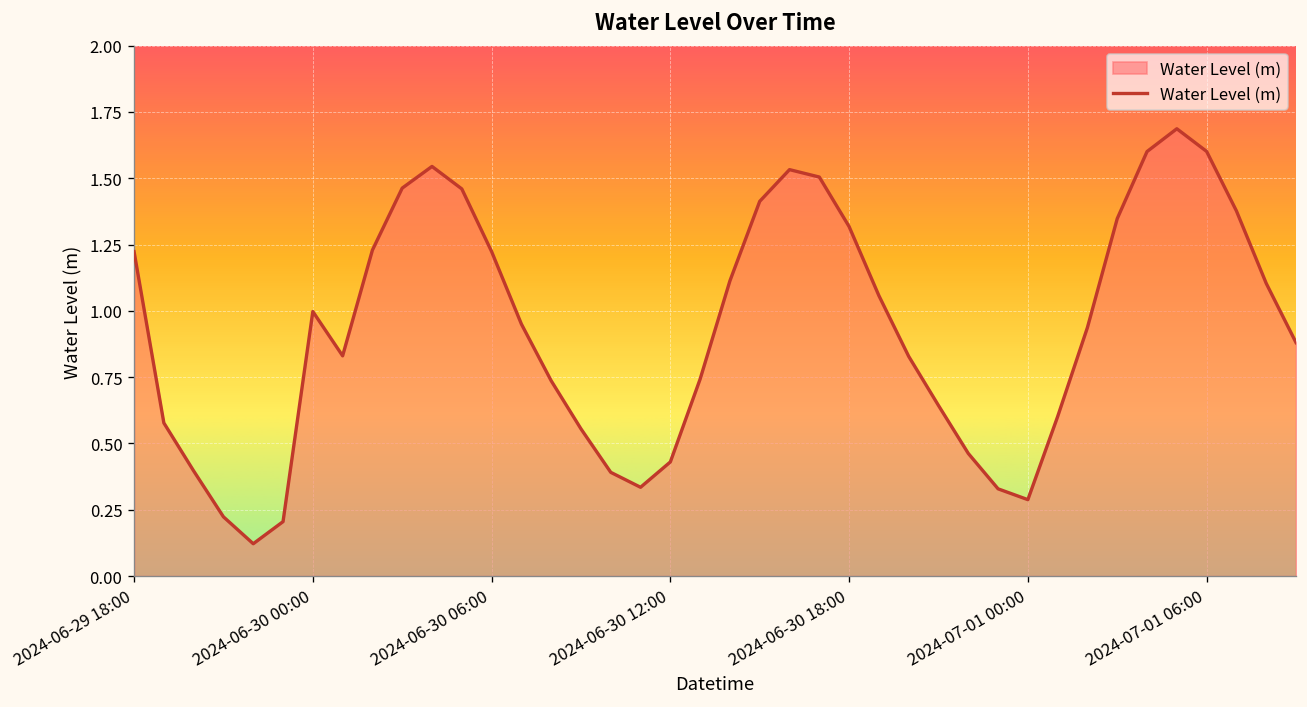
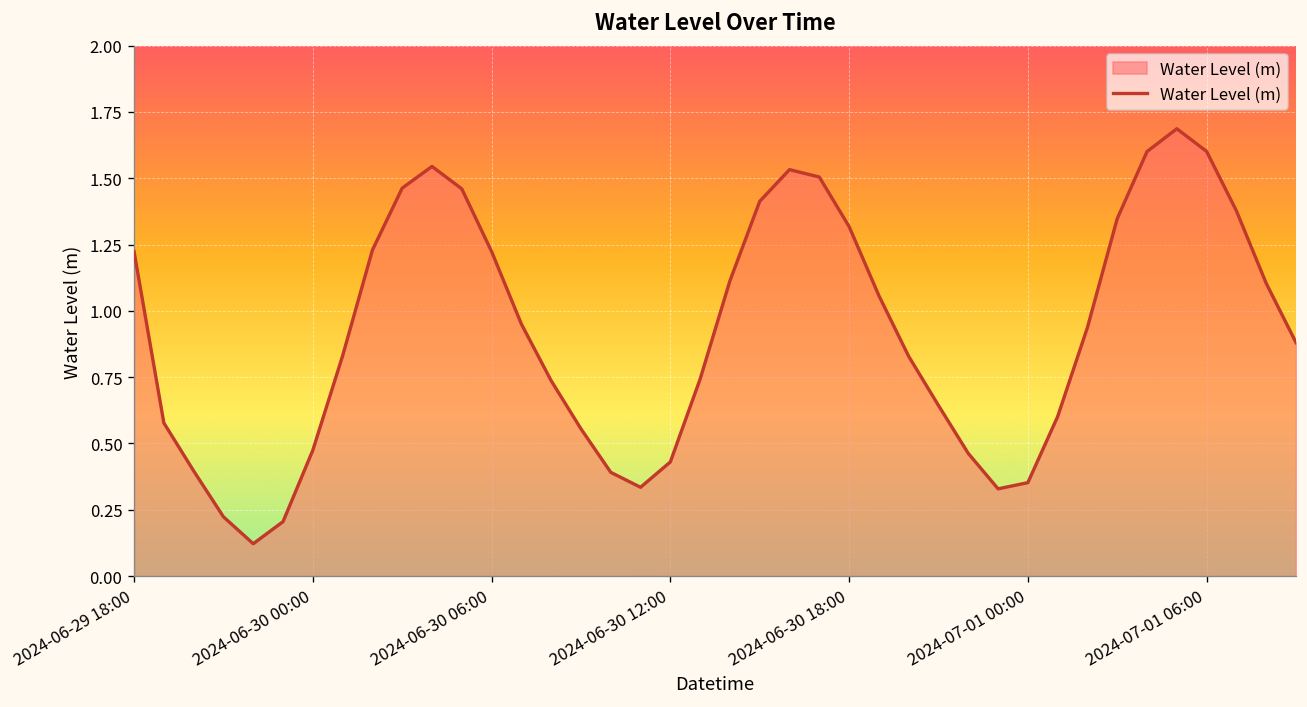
2024-06-30 00:00: 1.00 -> 0.47
2024-07-01 00:00: 0.29 -> 0.35
